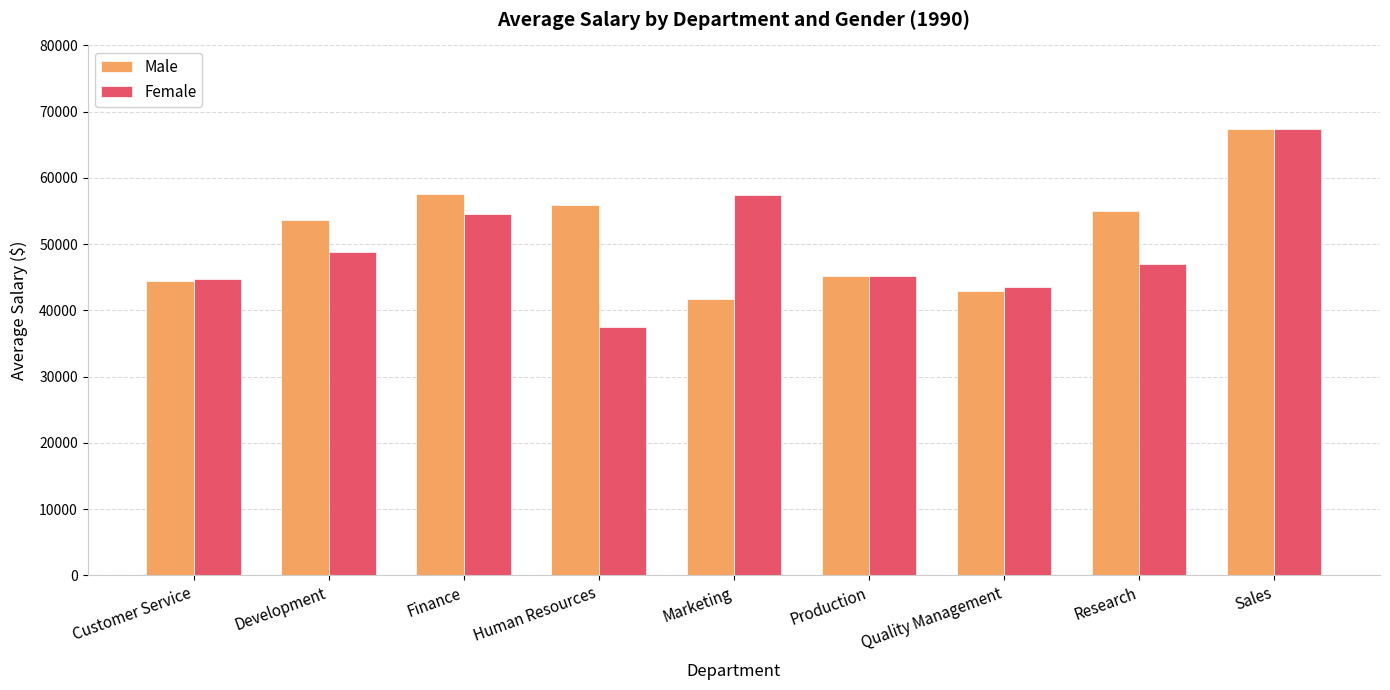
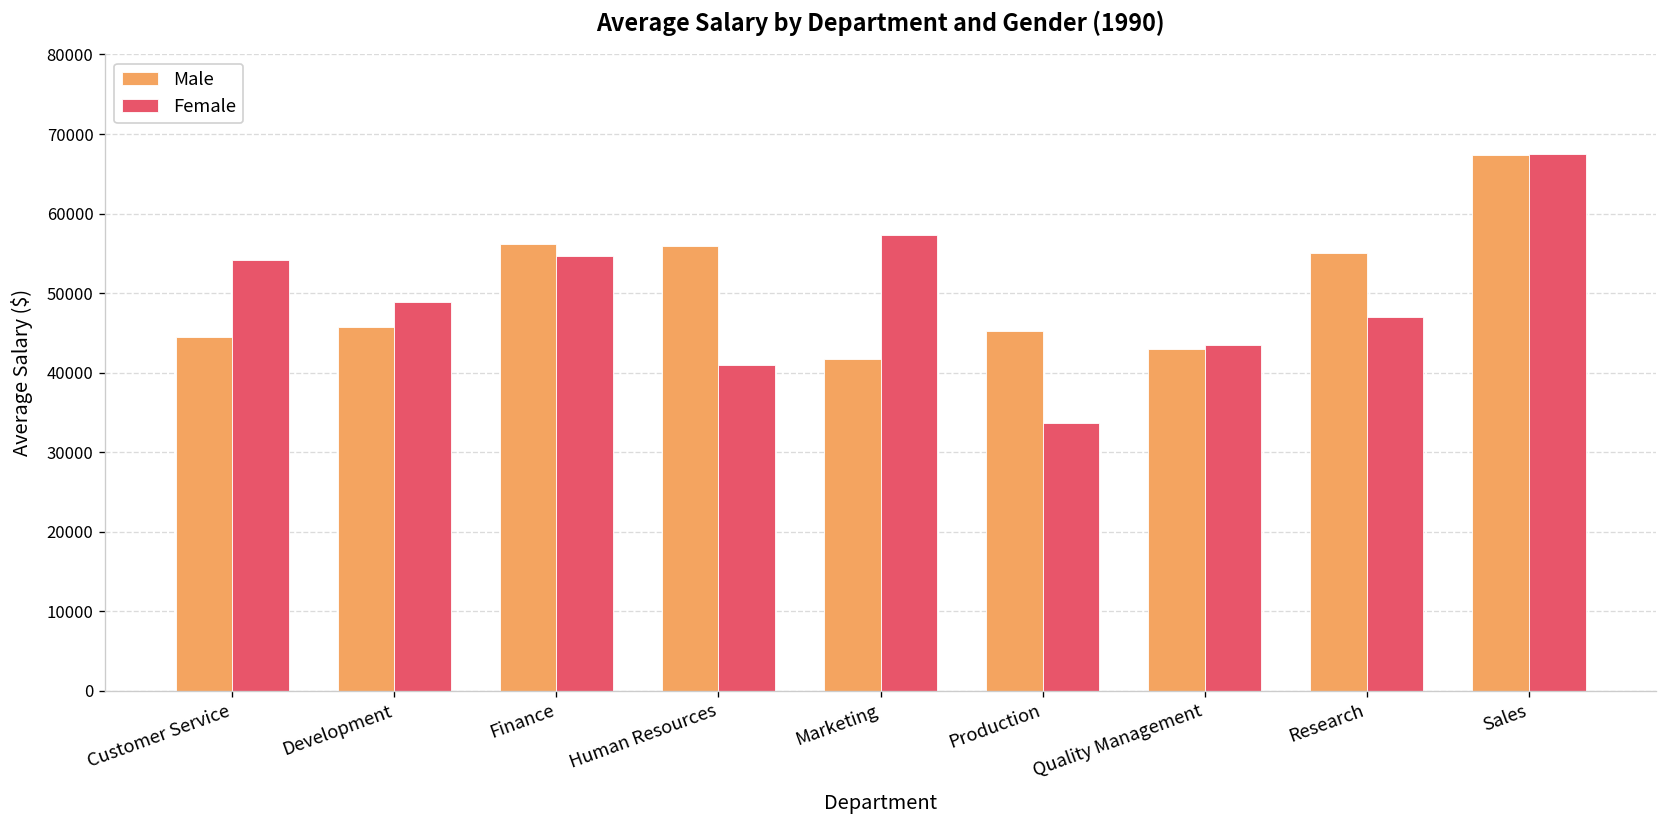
Female, Customer Service: 45000 -> 54000
Male, Development: 54000 -> 46000
Male, Finance: 58000 -> 56000
Female, Human Resources: 38000 -> 41000
Female, Production: 45000 -> 34000
